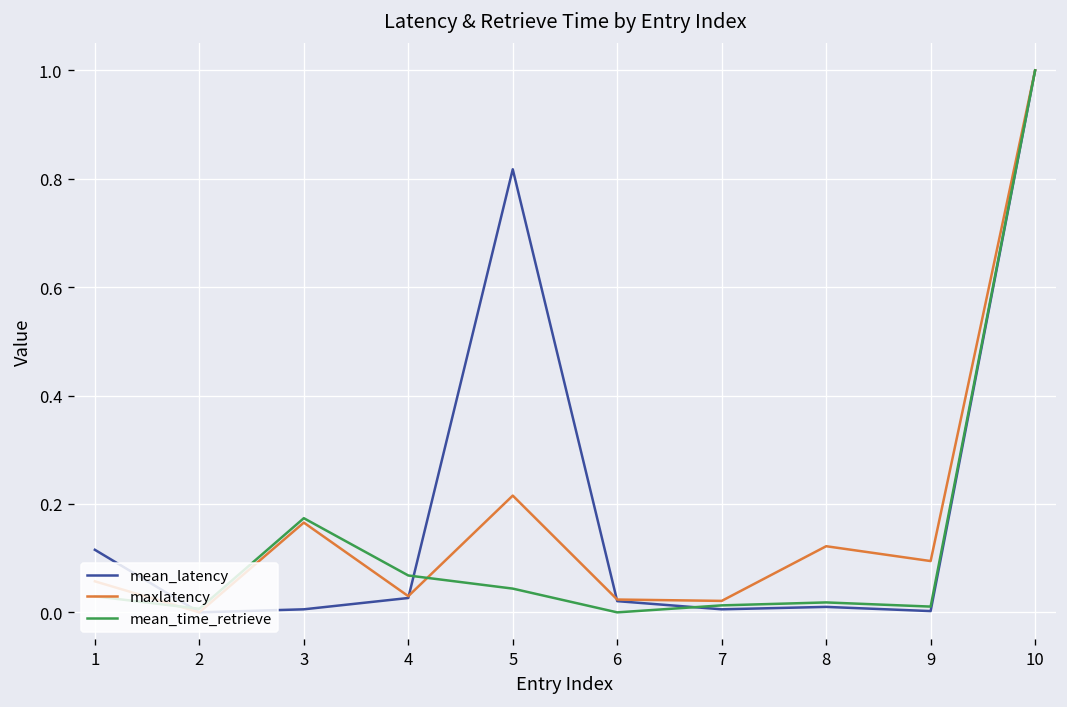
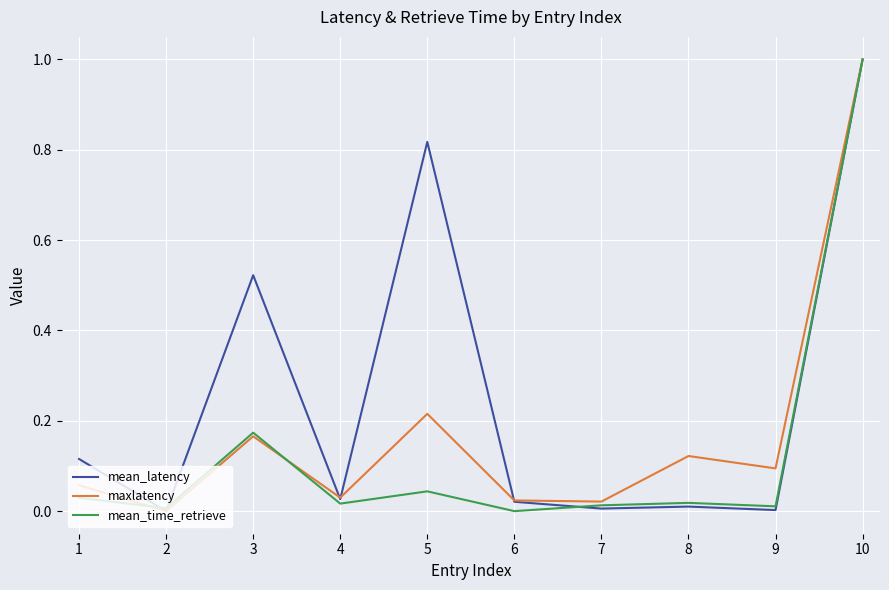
mean_latency, 3: 0.01 -> 0.52
mean_time_retrieve, 4: 0.07 -> 0.02
